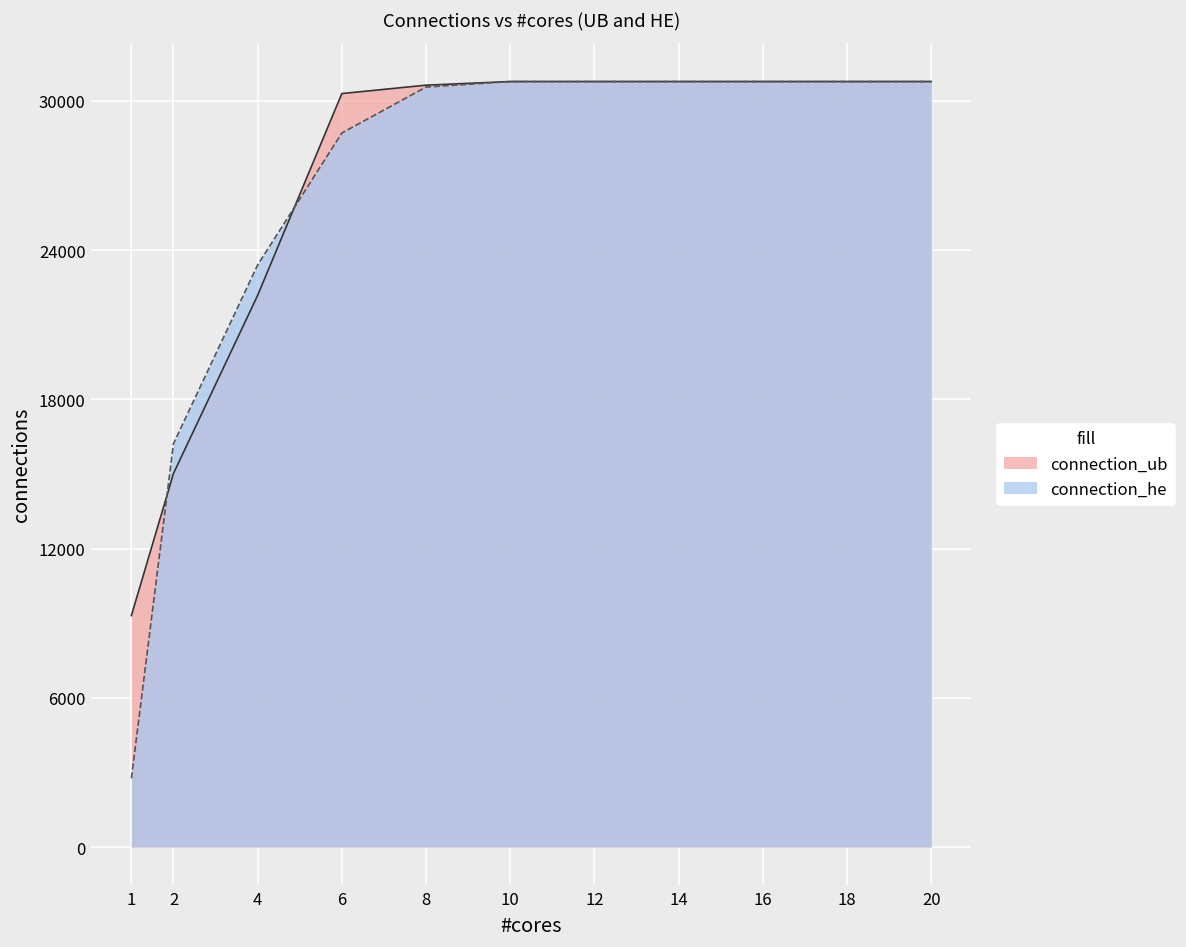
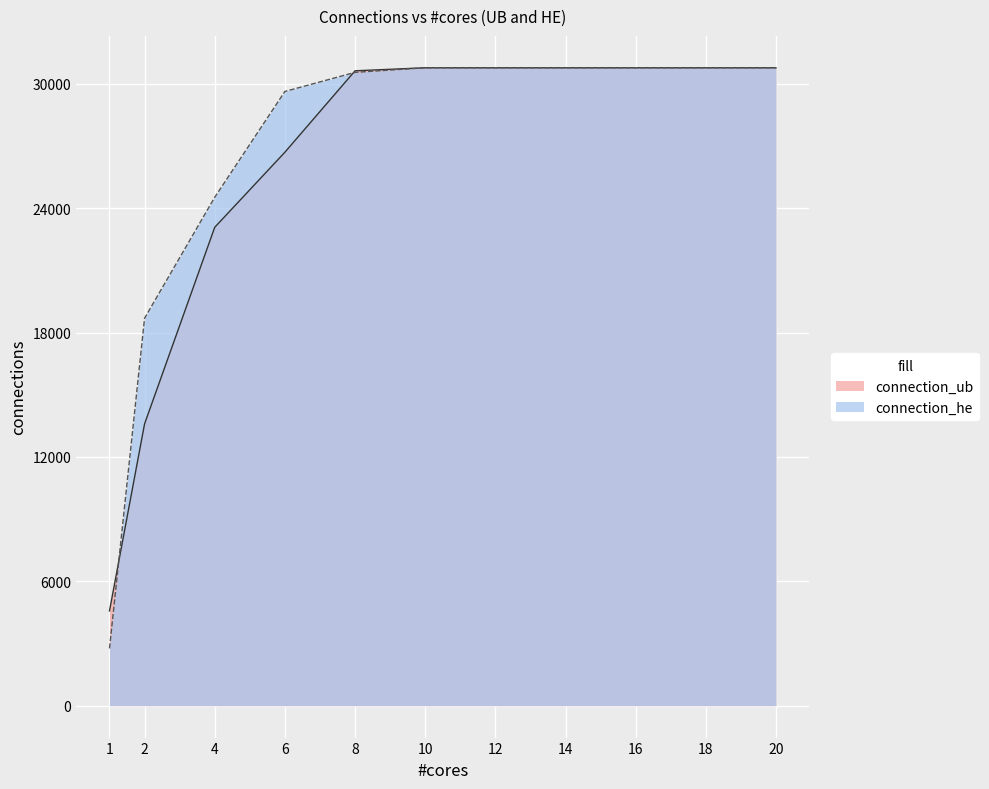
connection_ub, 1: 9300 -> 4600
connection_ub, 2: 15000 -> 13600
connection_he, 2: 16200 -> 18700
connection_ub, 4: 22200 -> 23100
connection_he, 4: 23400 -> 24500
connection_ub, 6: 30300 -> 26700
connection_he, 6: 28700 -> 29600
